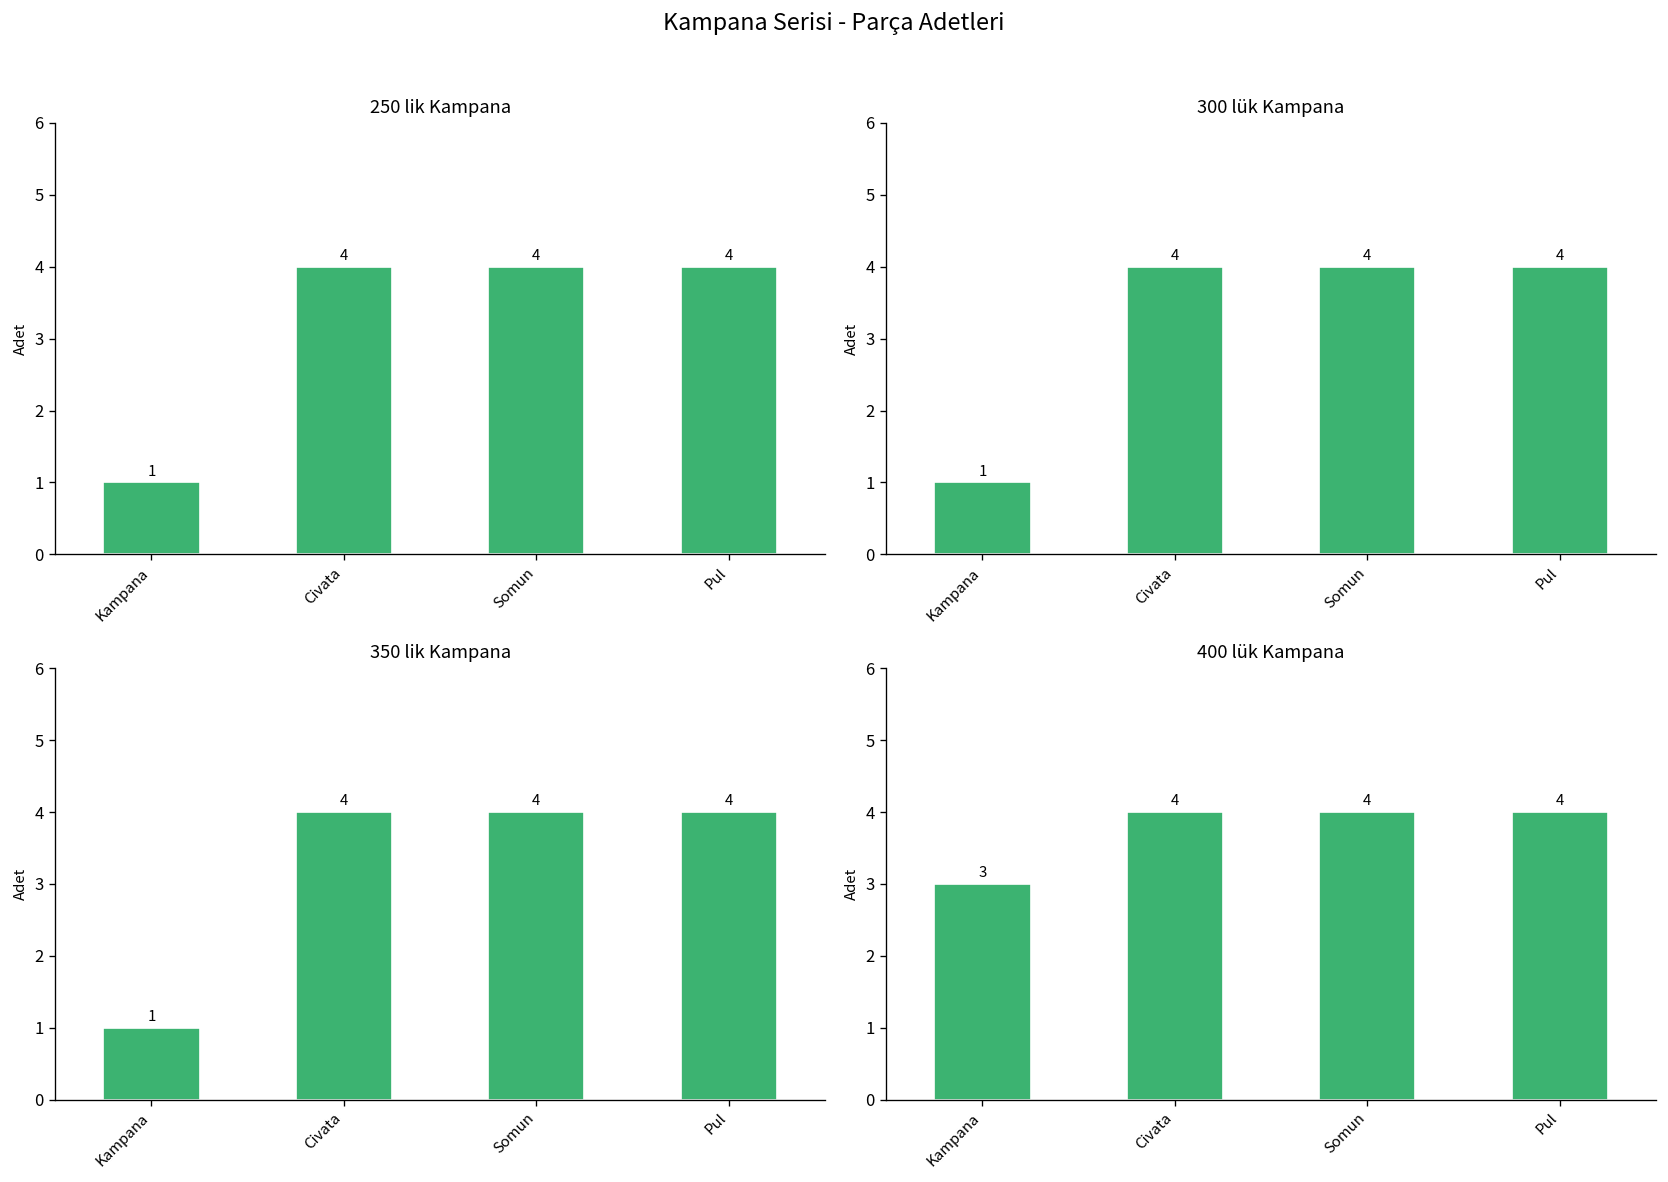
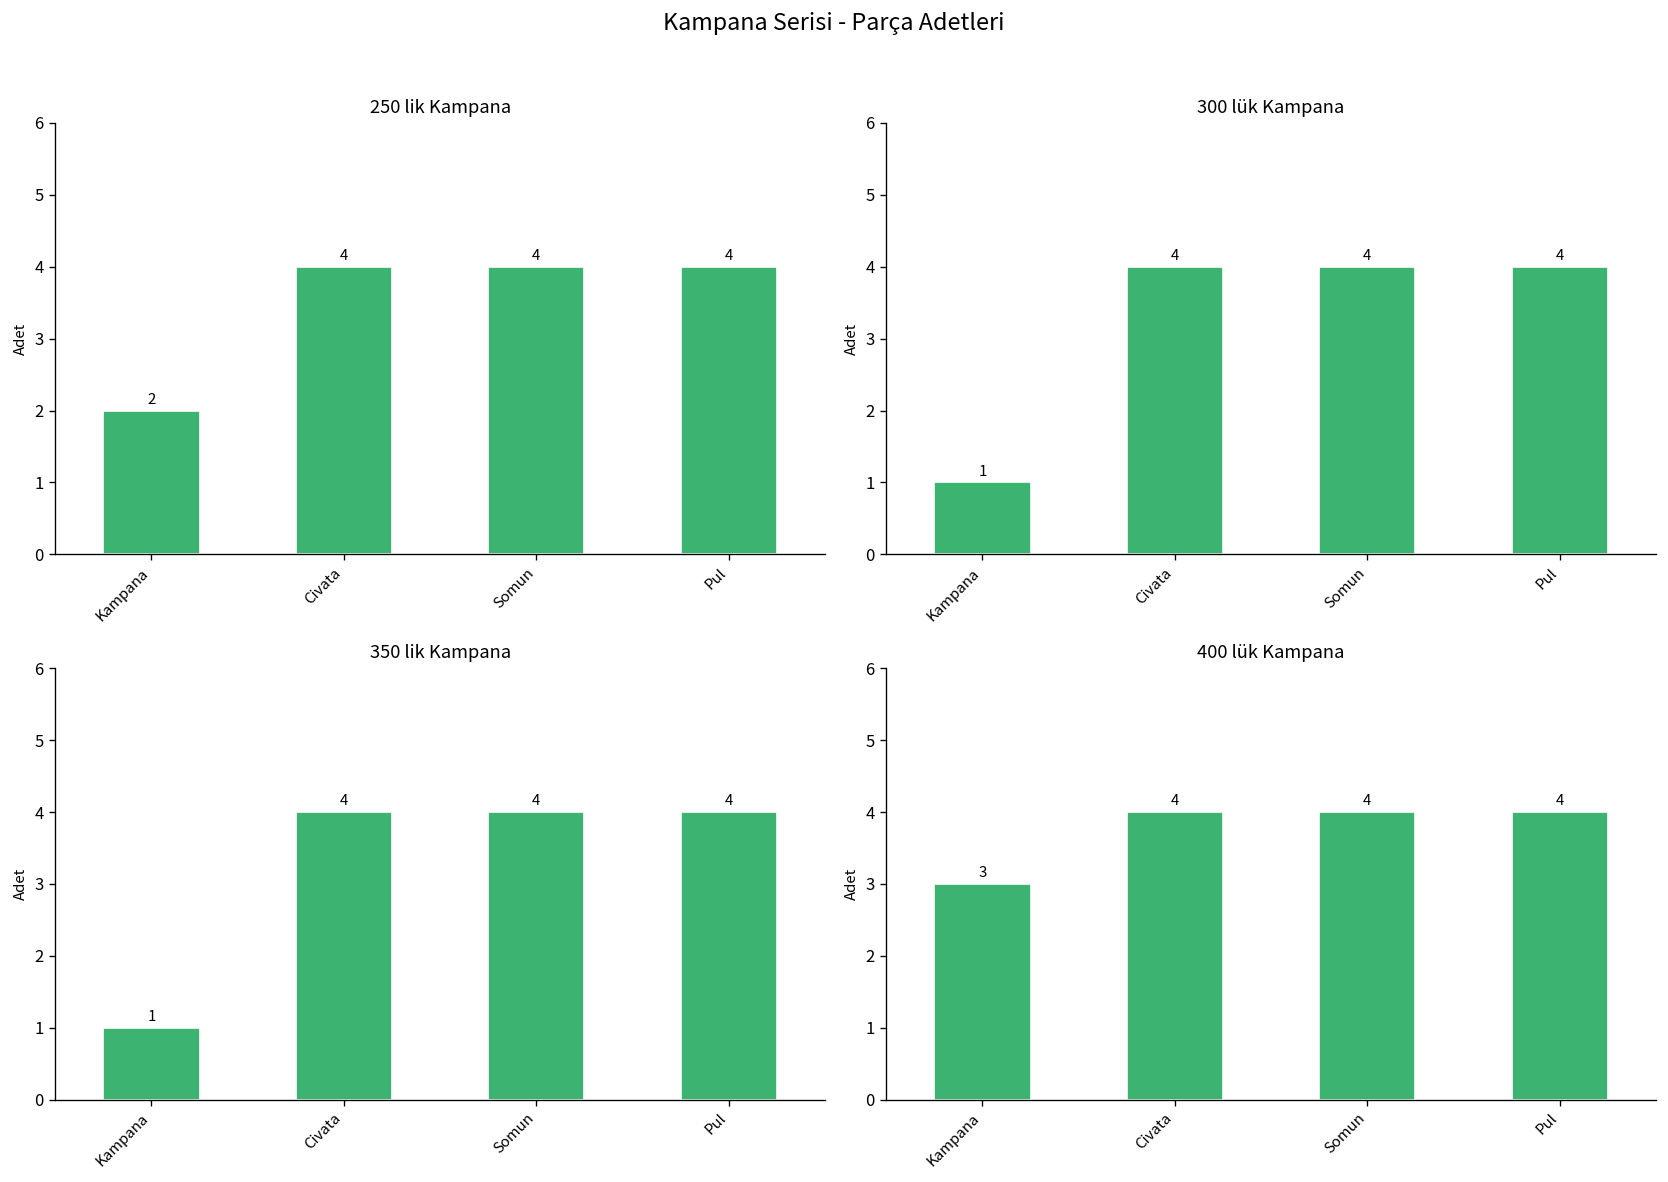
250 lik Kampana, Kampana: 1 -> 2
